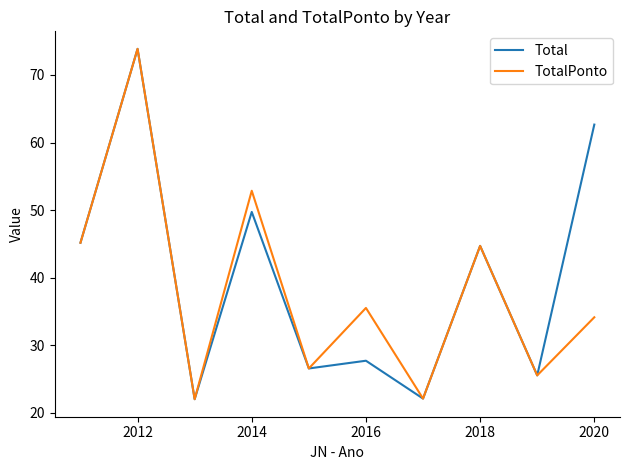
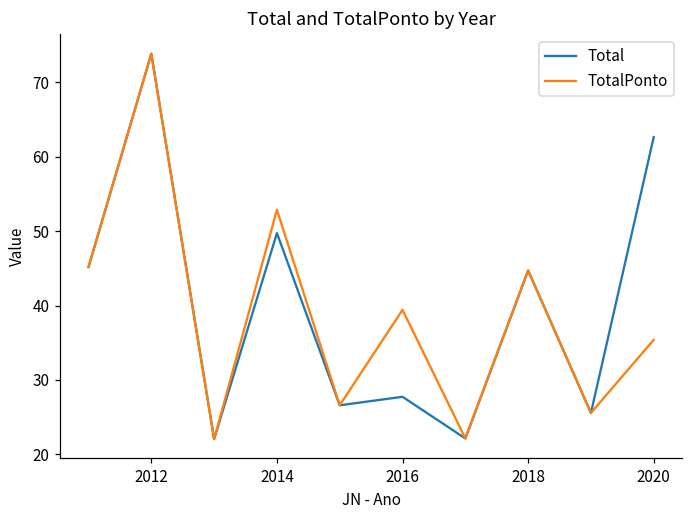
TotalPonto, 2016: 36 -> 39
TotalPonto, 2020: 34 -> 35
